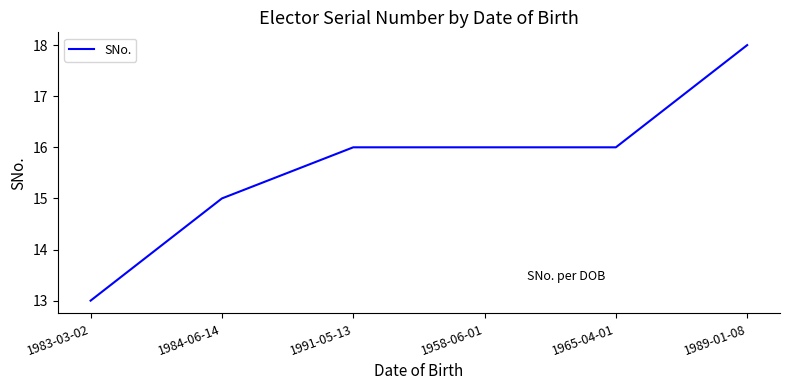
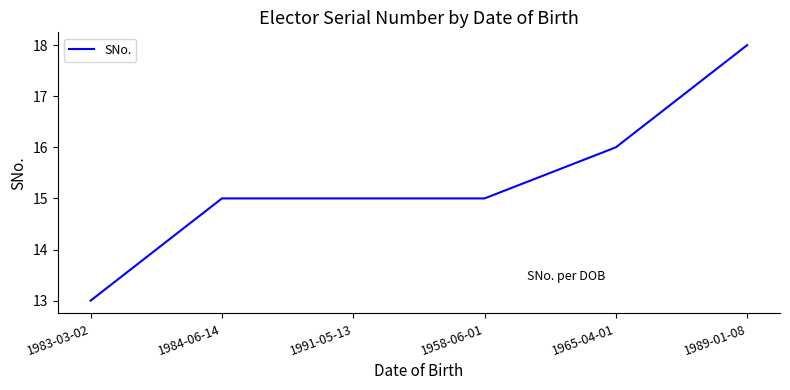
1991-05-13: 16 -> 15
1958-06-01: 16 -> 15
